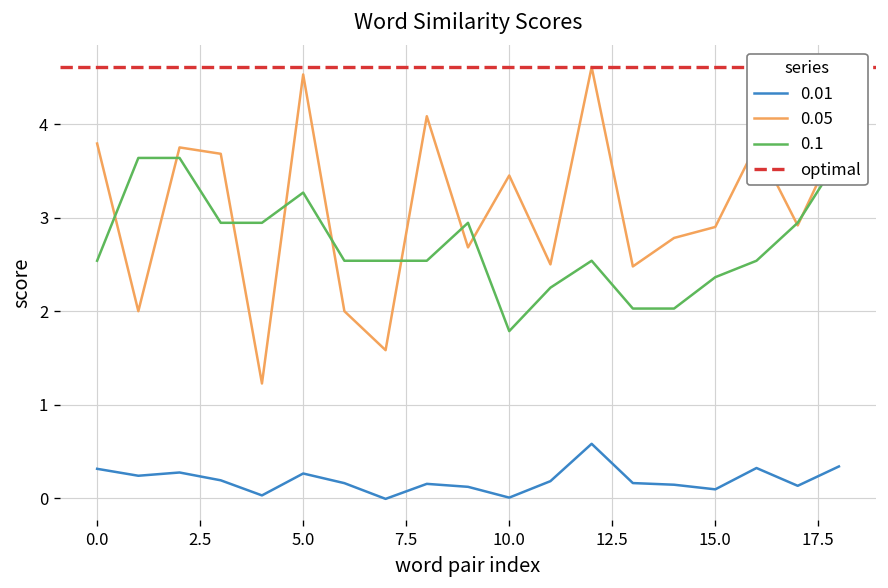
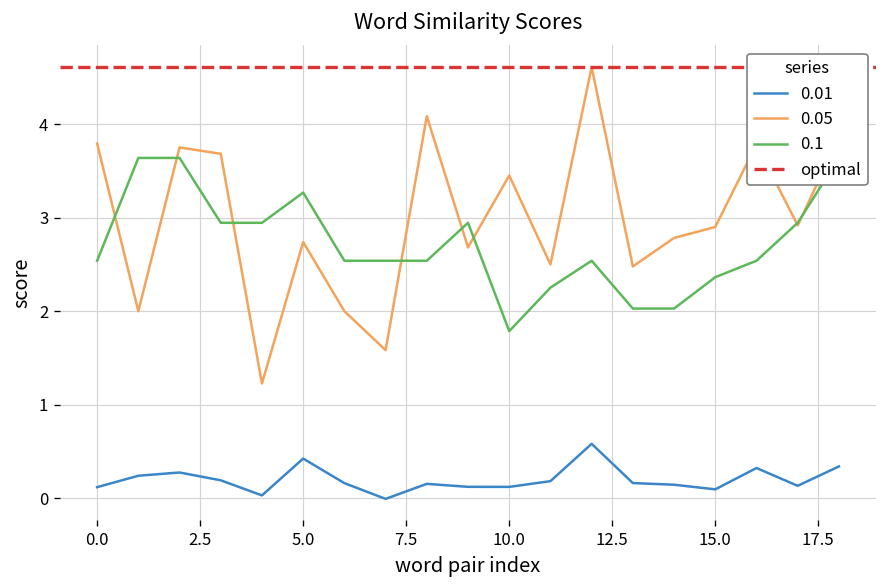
0.01, 0.0: 0.3 -> 0.1
0.01, 5.0: 0.3 -> 0.4
0.05, 5.0: 4.5 -> 2.7
0.01, 10.0: 0.0 -> 0.1
